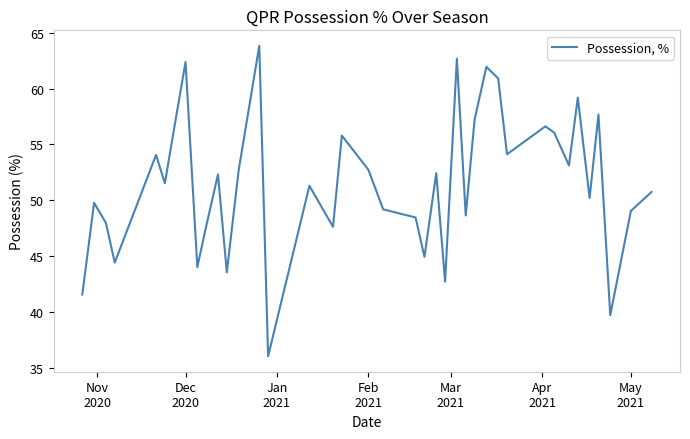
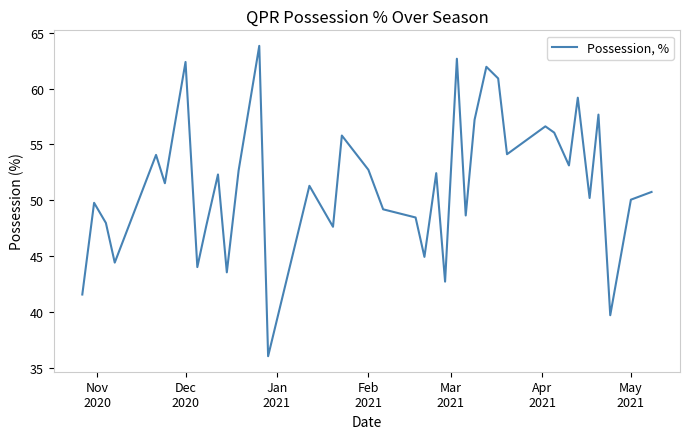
May 2021: 49.1 -> 50.1
